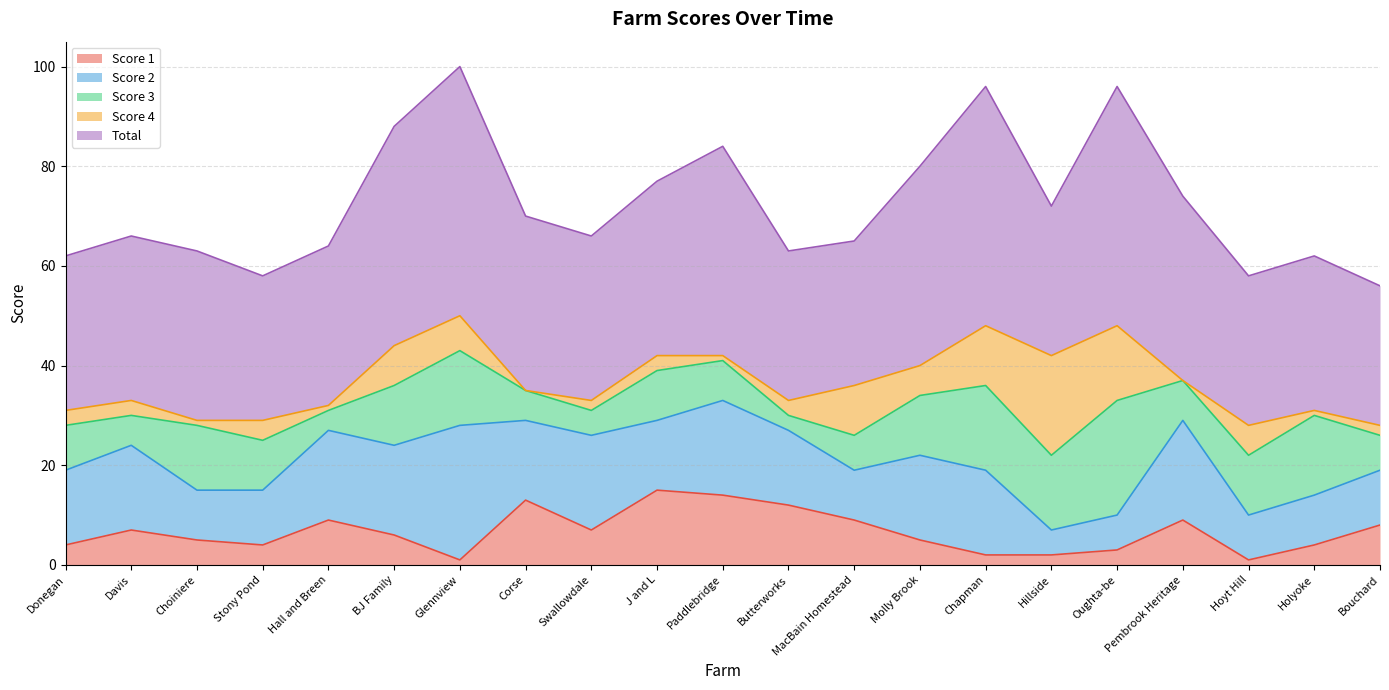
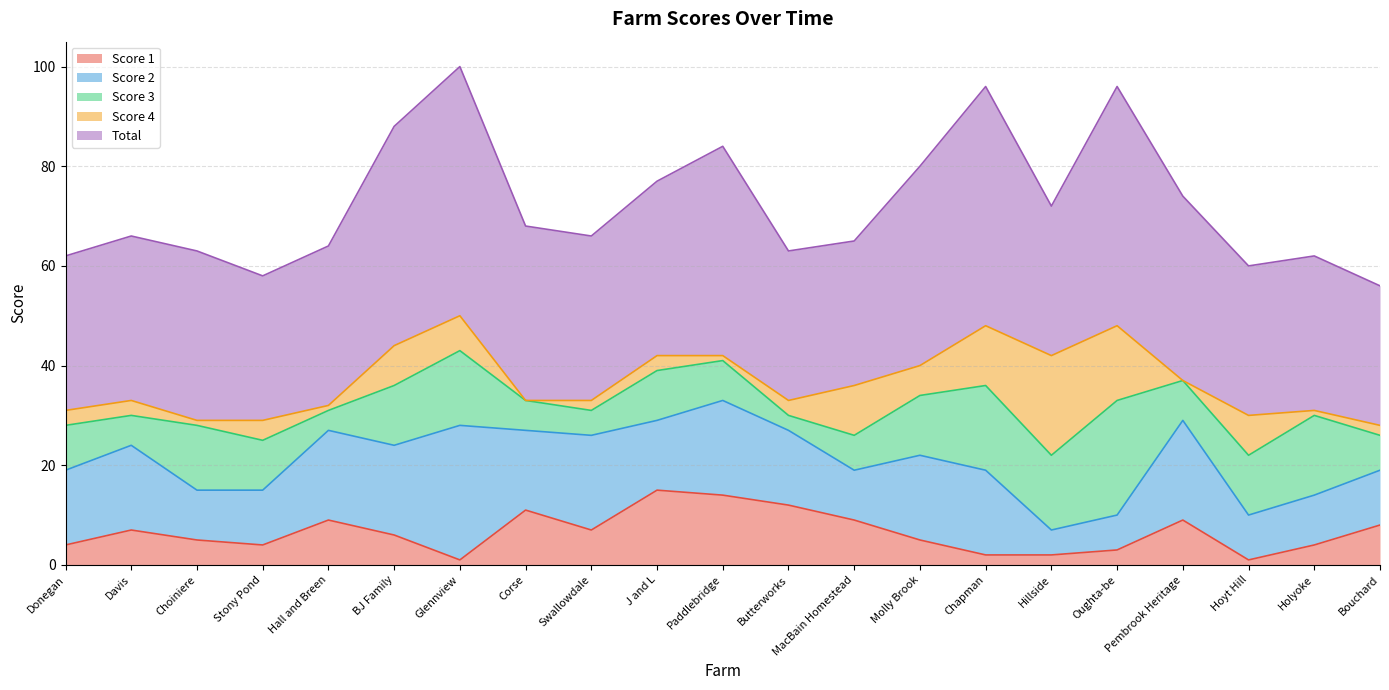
Score 1, Corse: 13 -> 11
Score 4, Hoyt Hill: 6 -> 8
